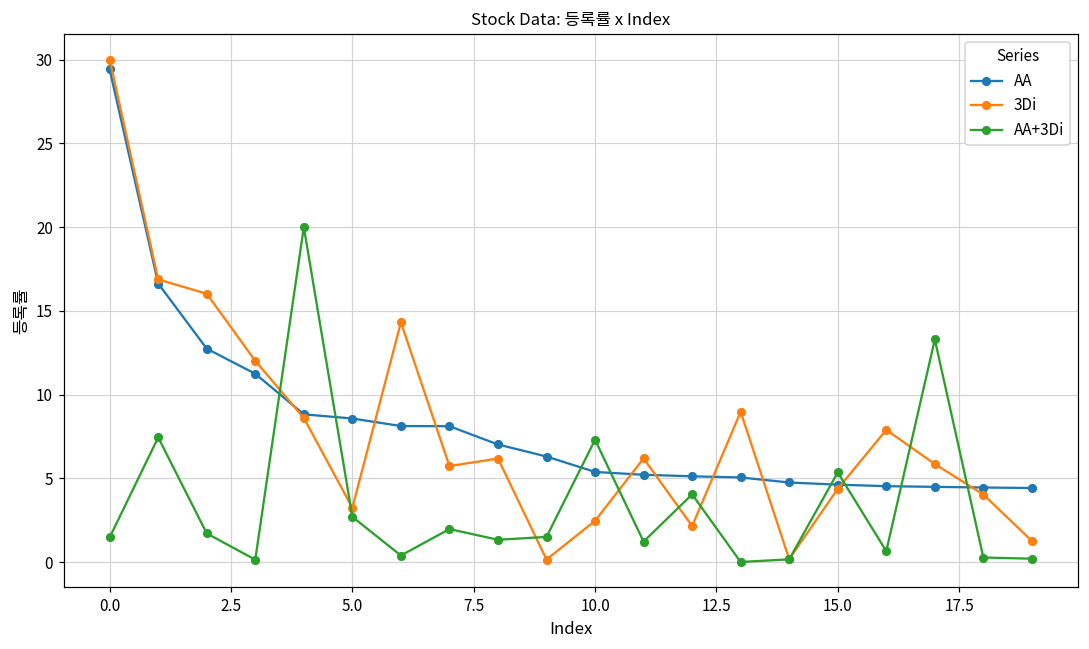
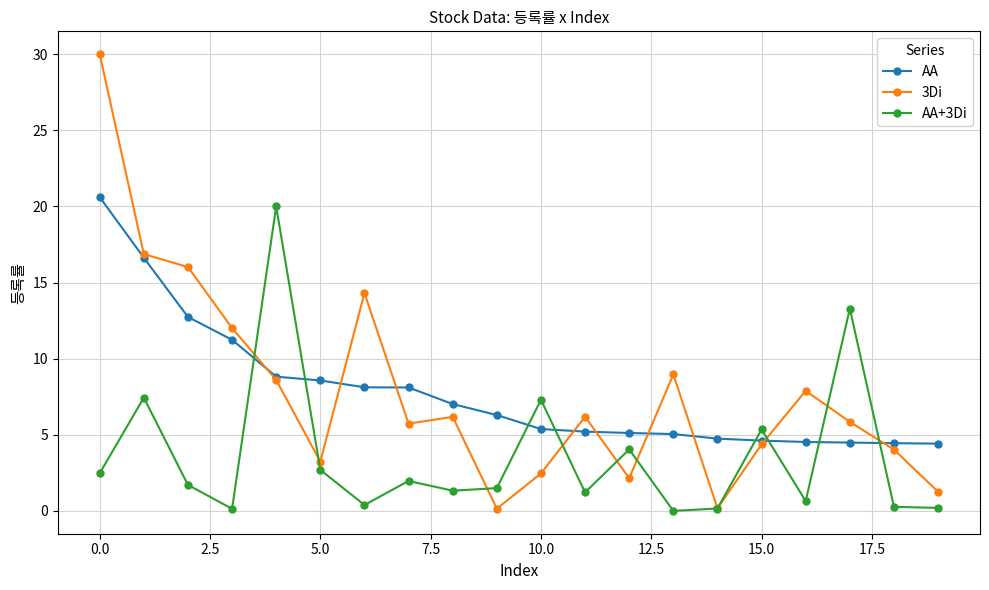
AA, 0.0: 29.4 -> 20.6
AA+3Di, 0.0: 1.5 -> 2.5
